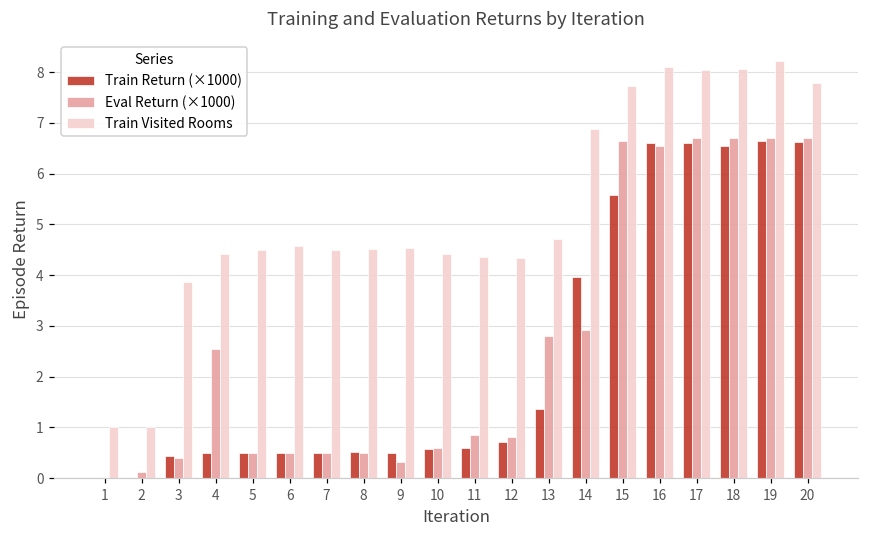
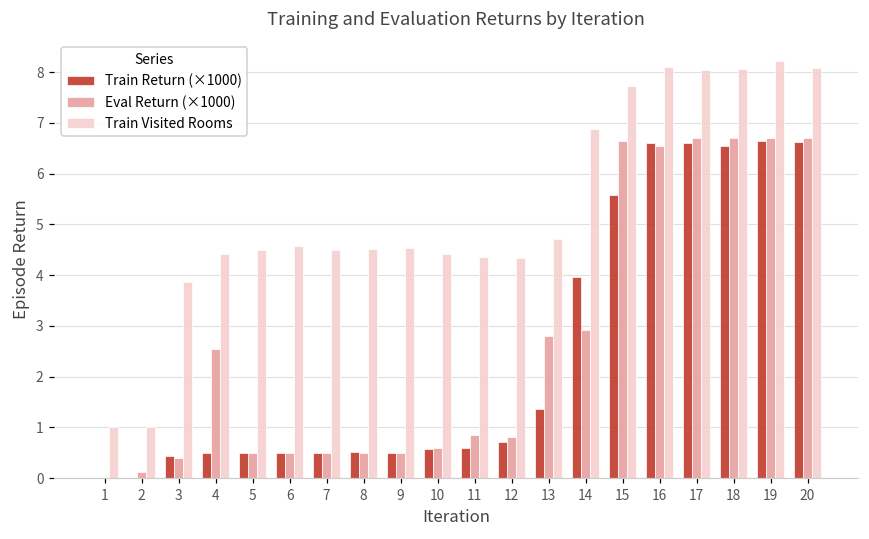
Eval Return (×1000), 9: 0.3 -> 0.5
Train Visited Rooms, 20: 7.8 -> 8.1
